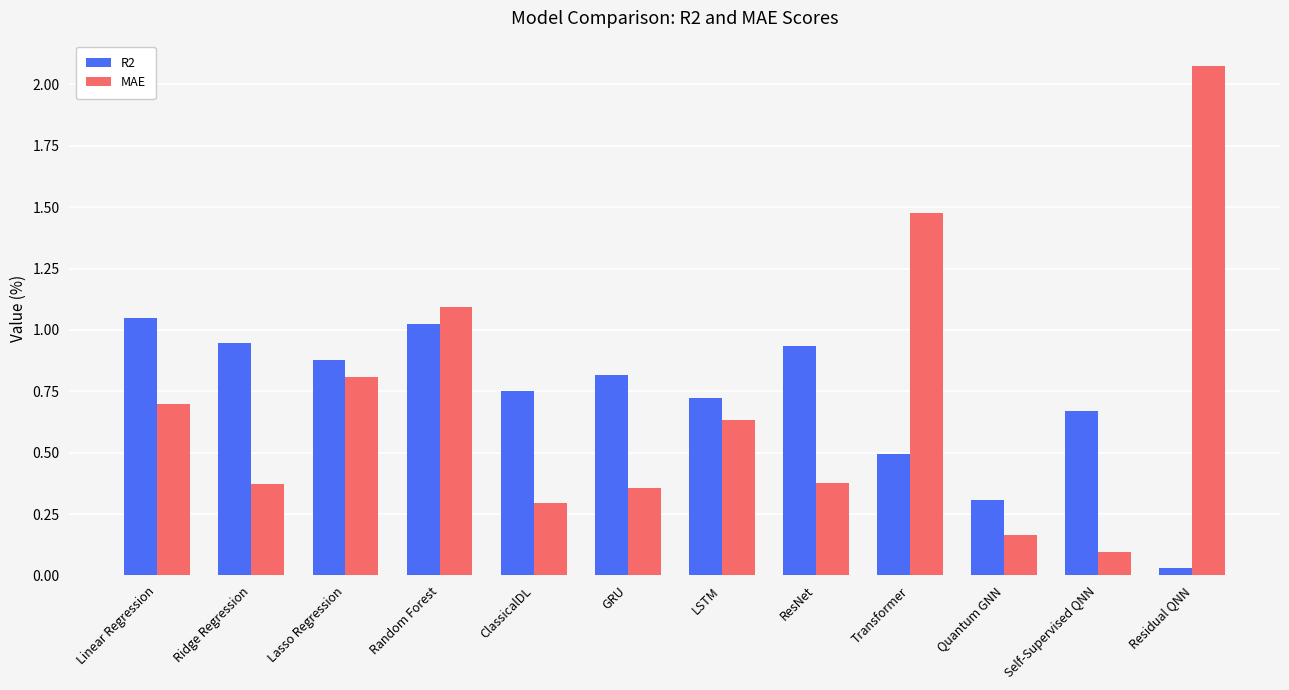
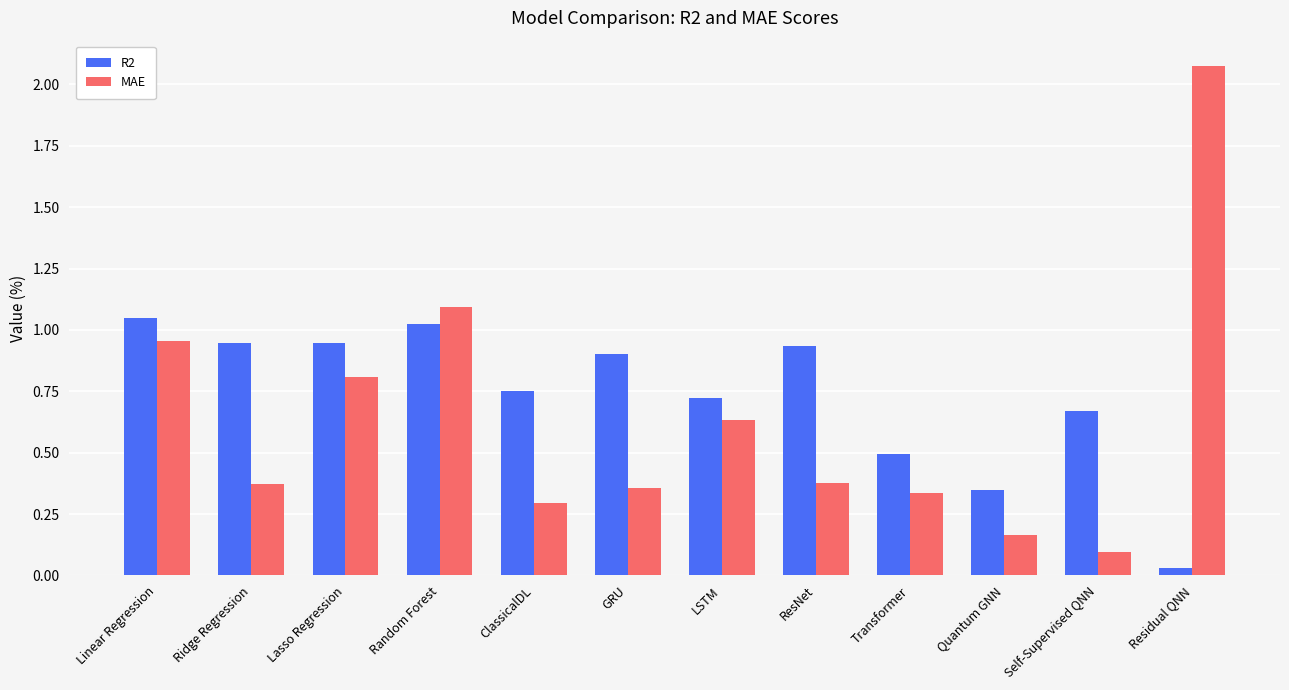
MAE, Linear Regression: 0.70 -> 0.96
R2, Lasso Regression: 0.88 -> 0.95
R2, GRU: 0.81 -> 0.90
MAE, Transformer: 1.48 -> 0.33
R2, Quantum GNN: 0.31 -> 0.35
